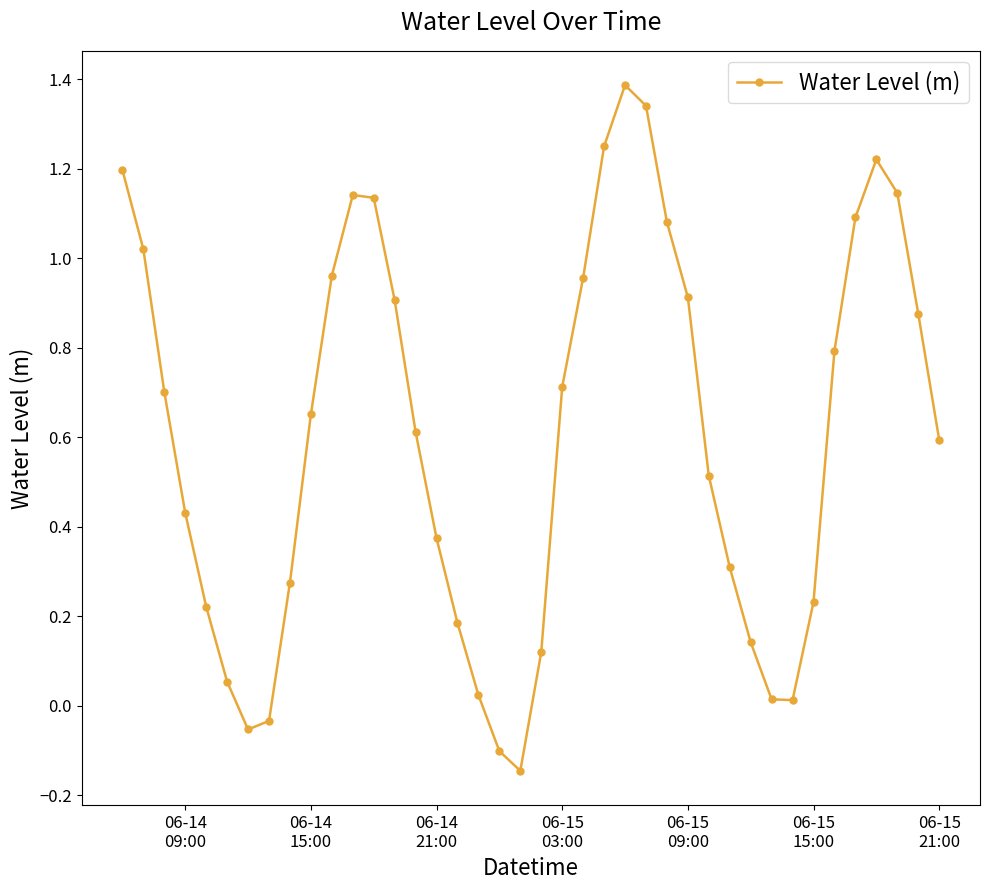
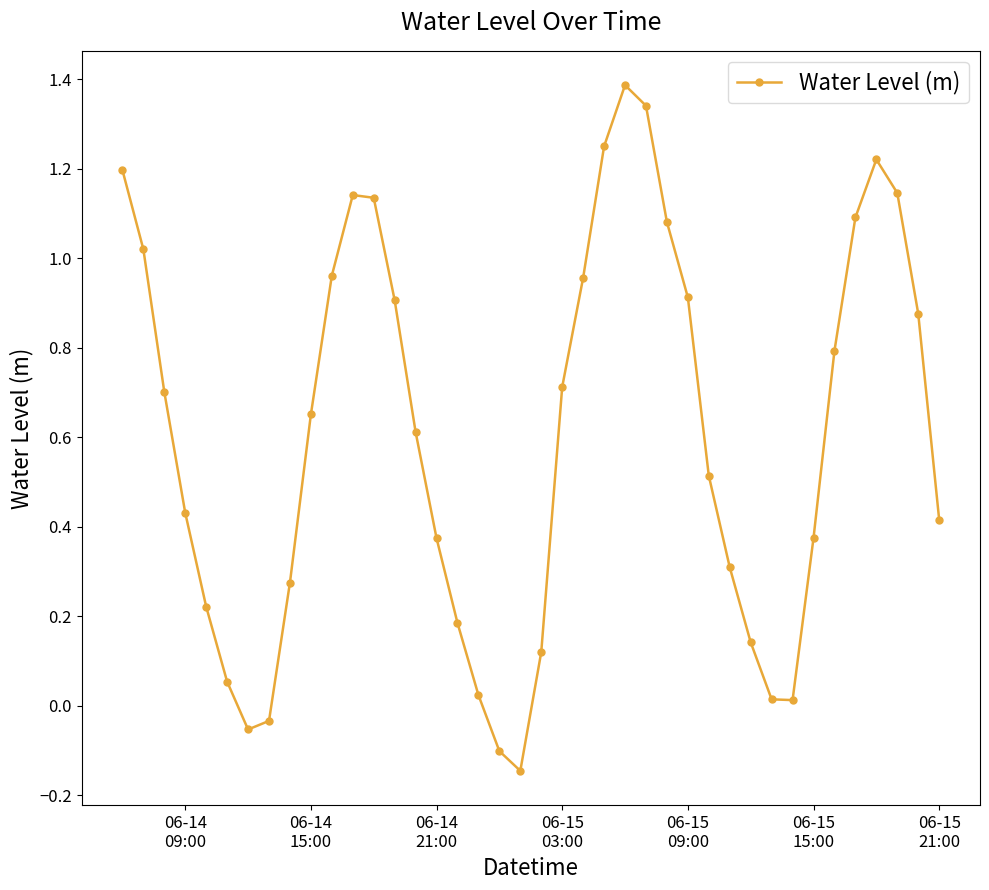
06-15 15:00: 0.23 -> 0.37
06-15 21:00: 0.59 -> 0.42
